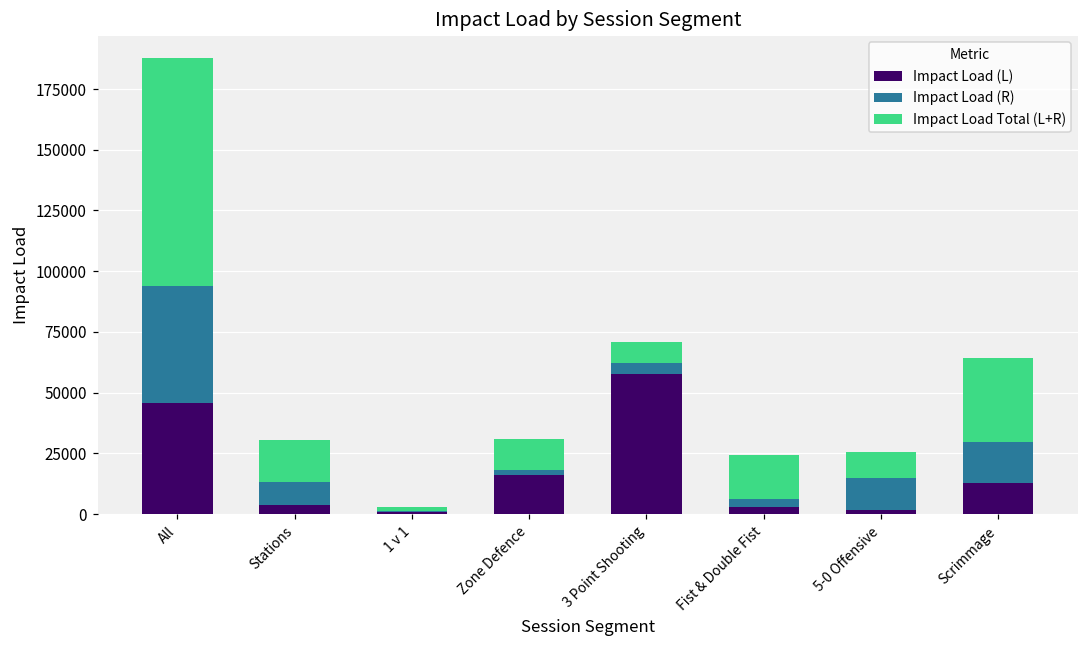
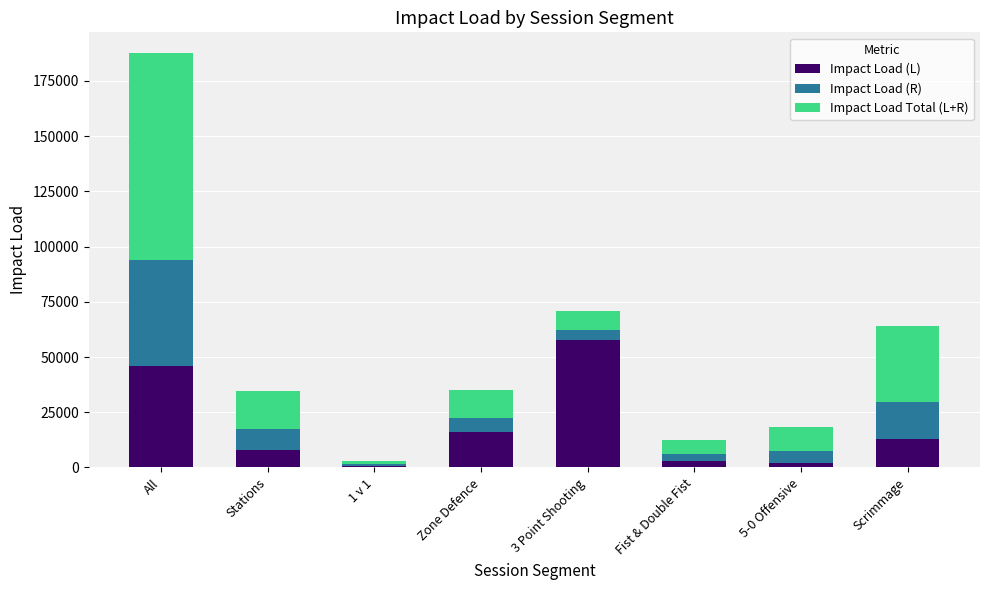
Impact Load (L), Stations: 4000 -> 8000
Impact Load (R), Zone Defence: 2000 -> 6000
Impact Load Total (L+R), Fist & Double Fist: 18000 -> 6000
Impact Load (R), 5-0 Offensive: 13000 -> 5000
